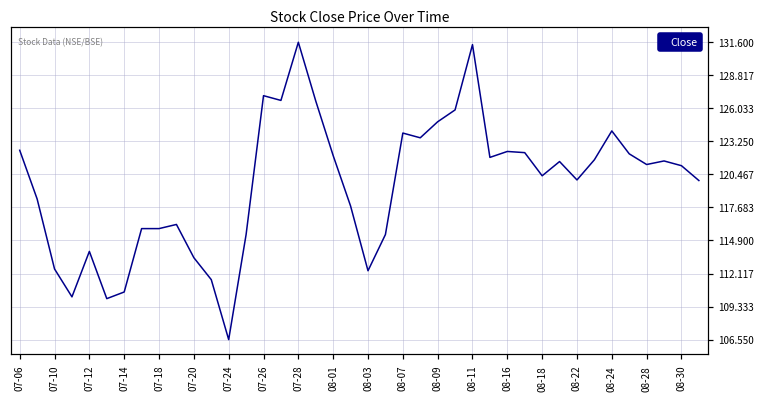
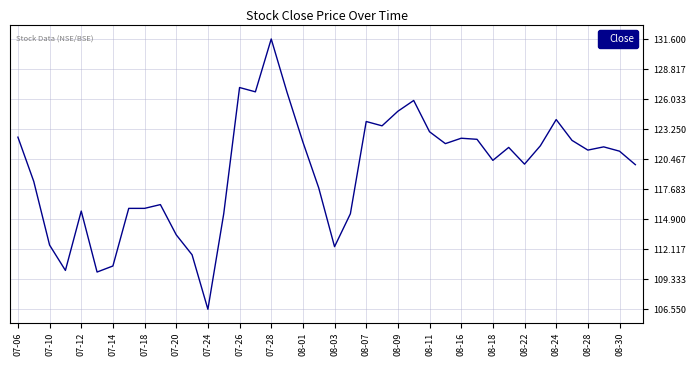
07-12: 114.0 -> 115.7
08-11: 131.4 -> 123.0
